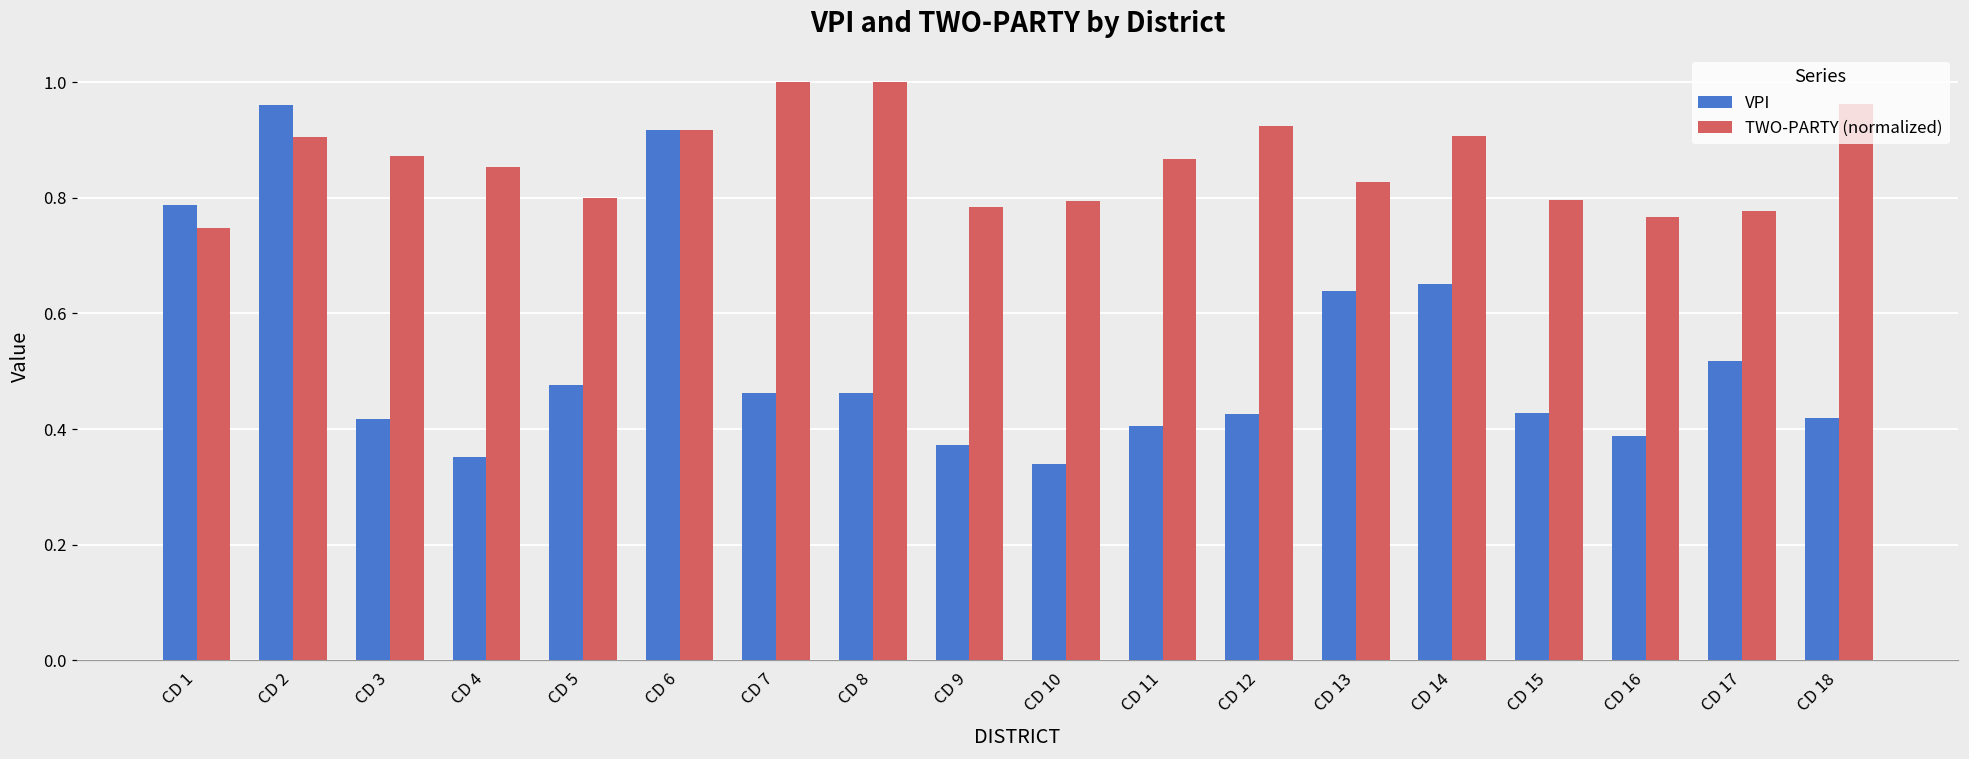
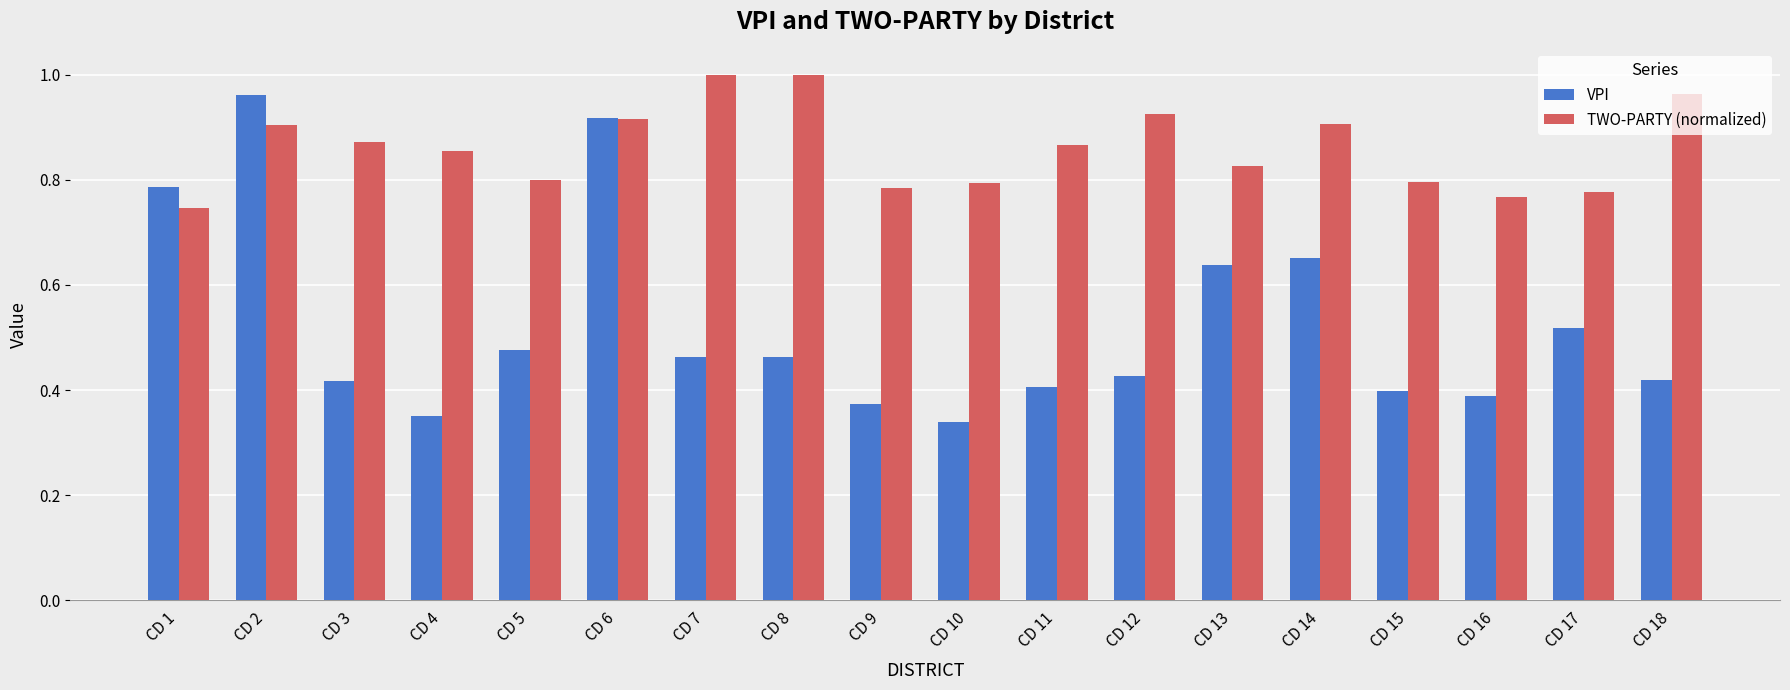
VPI, CD 15: 0.43 -> 0.40
